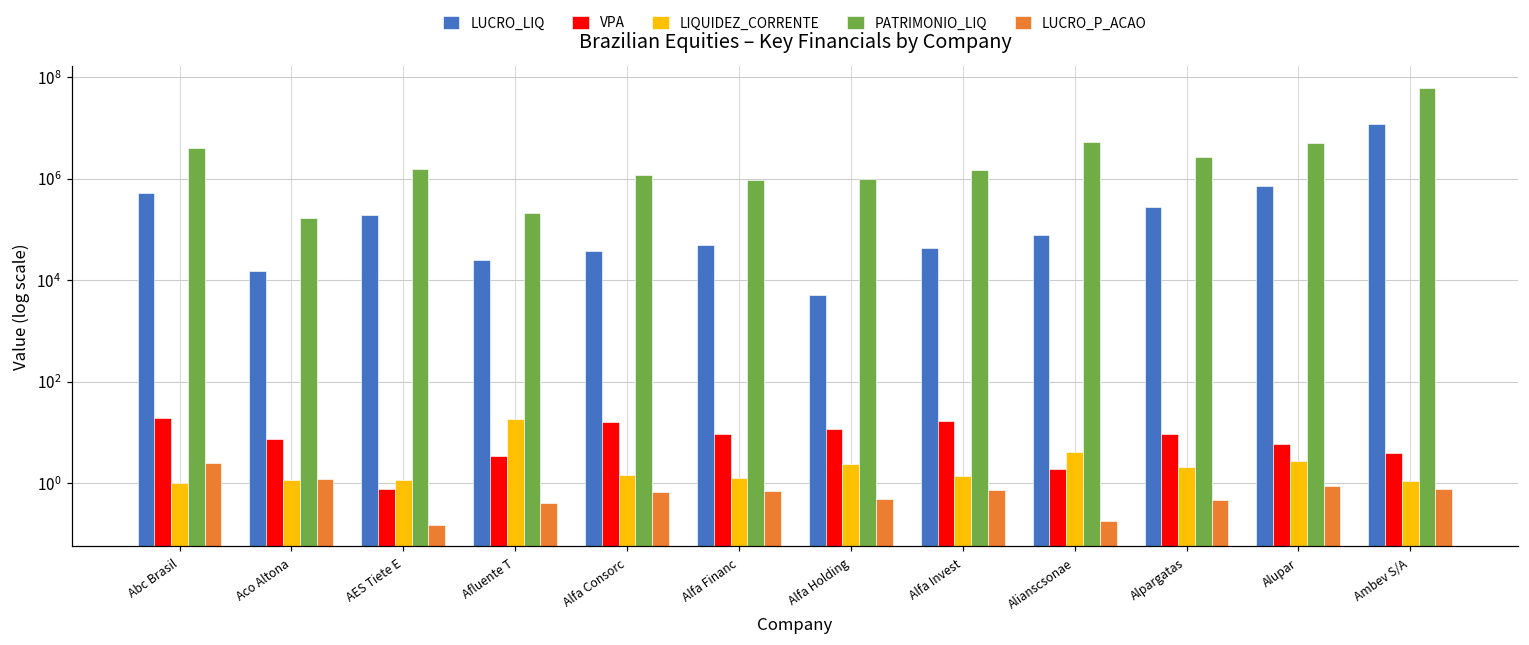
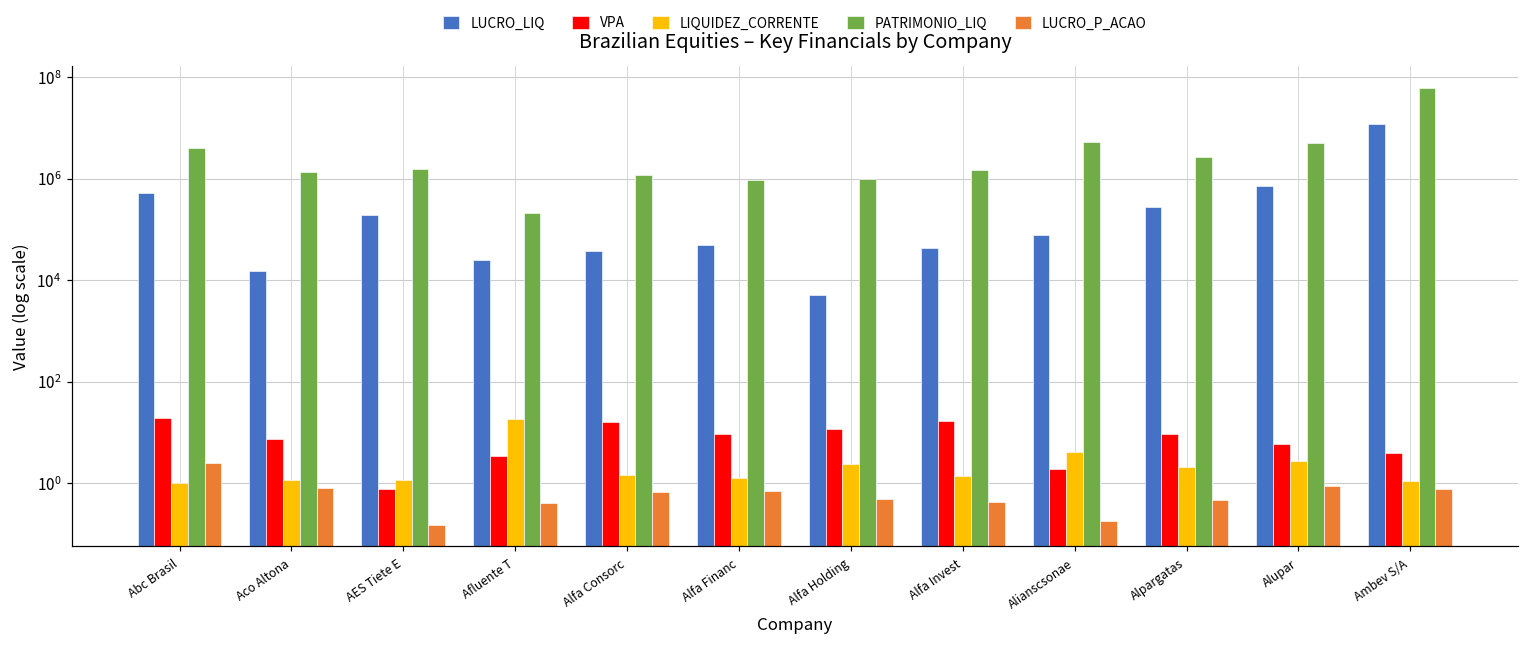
PATRIMONIO_LIQ, Aco Altona: 170000 -> 1300000
LUCRO_P_ACAO, Aco Altona: 1.2 -> 0.8
LUCRO_P_ACAO, Alfa Invest: 0.7 -> 0.4
